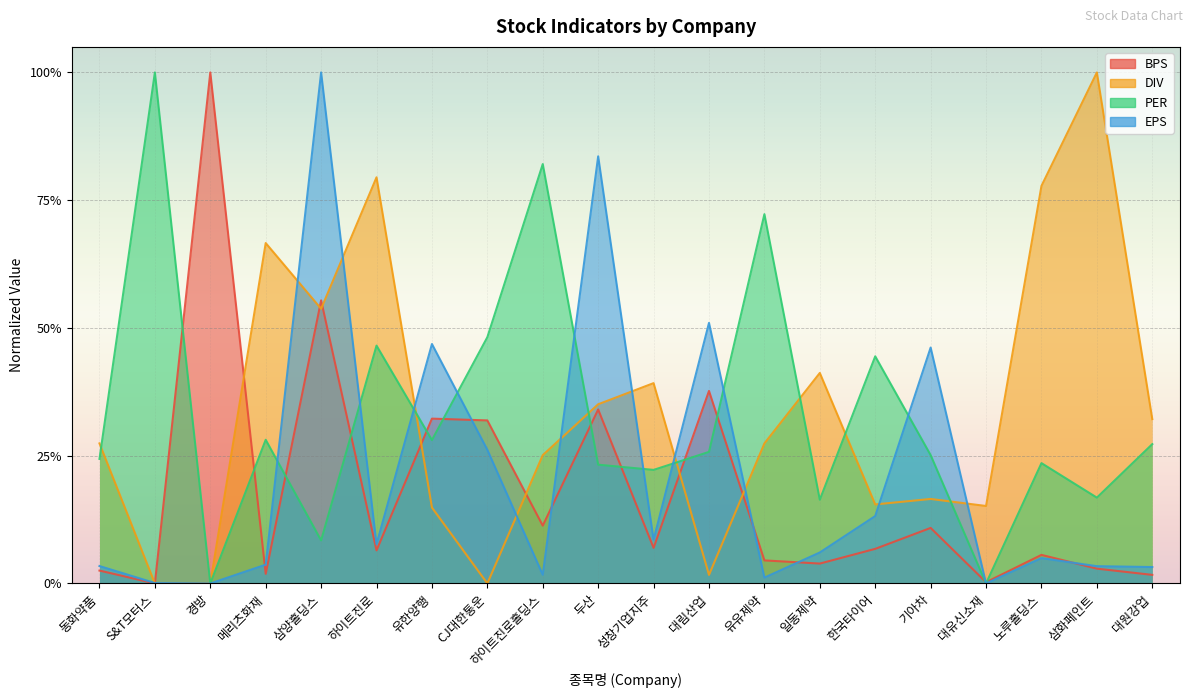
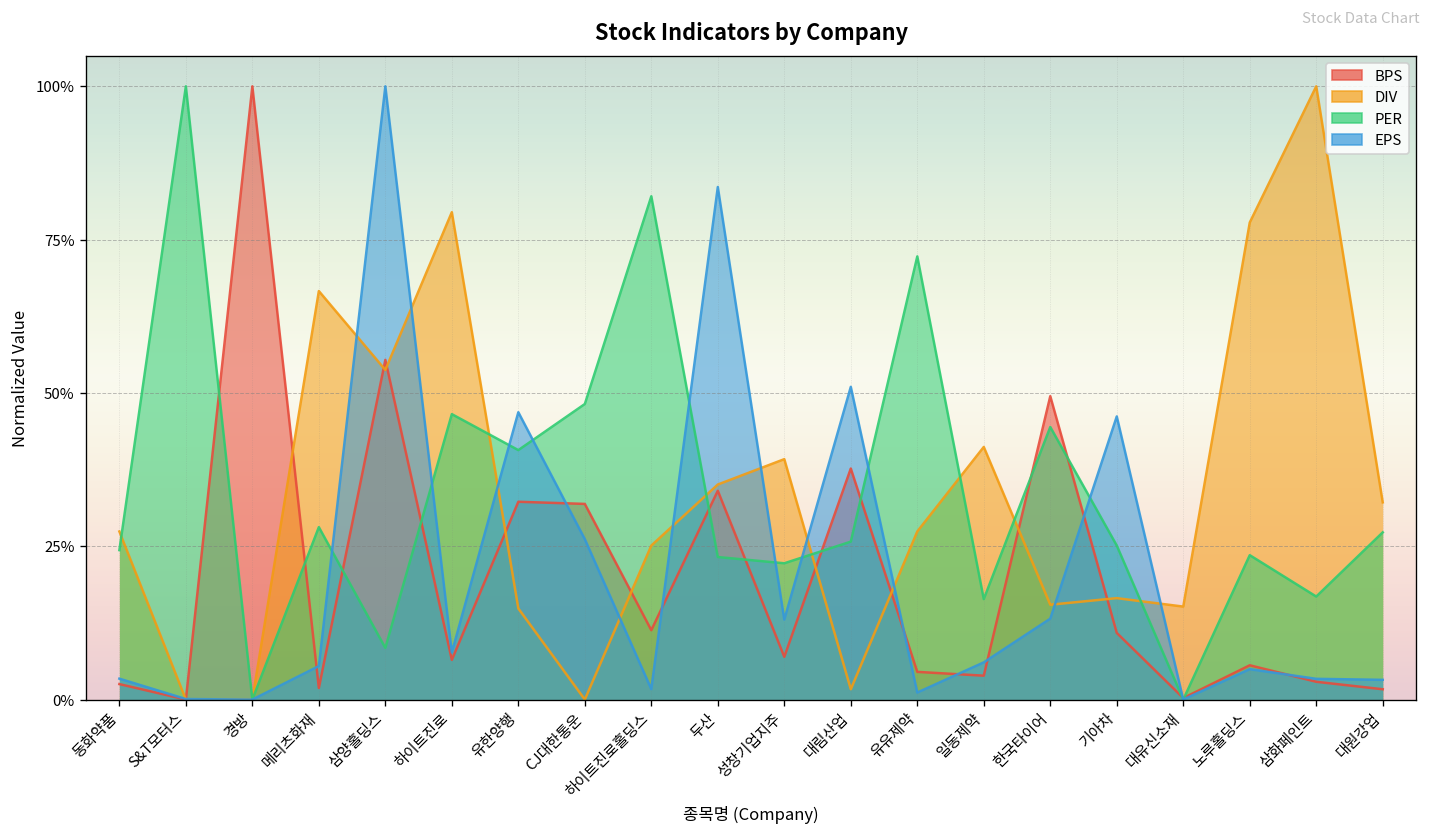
EPS, 메리츠화재: 4% -> 5%
PER, 유한양행: 28% -> 41%
EPS, 성창기업지주: 9% -> 13%
BPS, 한국타이어: 7% -> 49%
